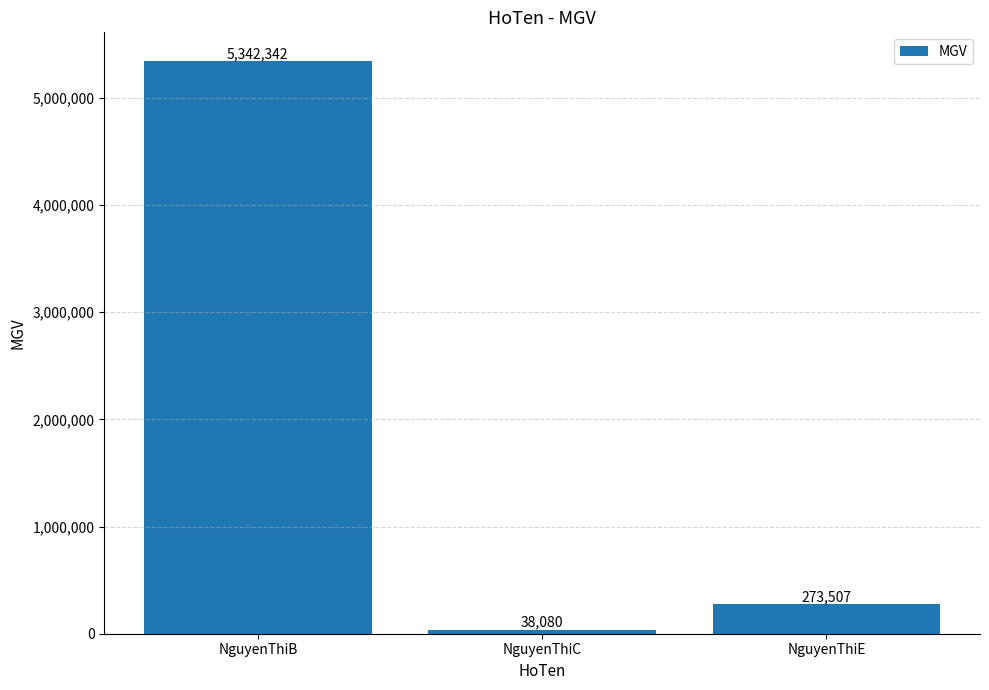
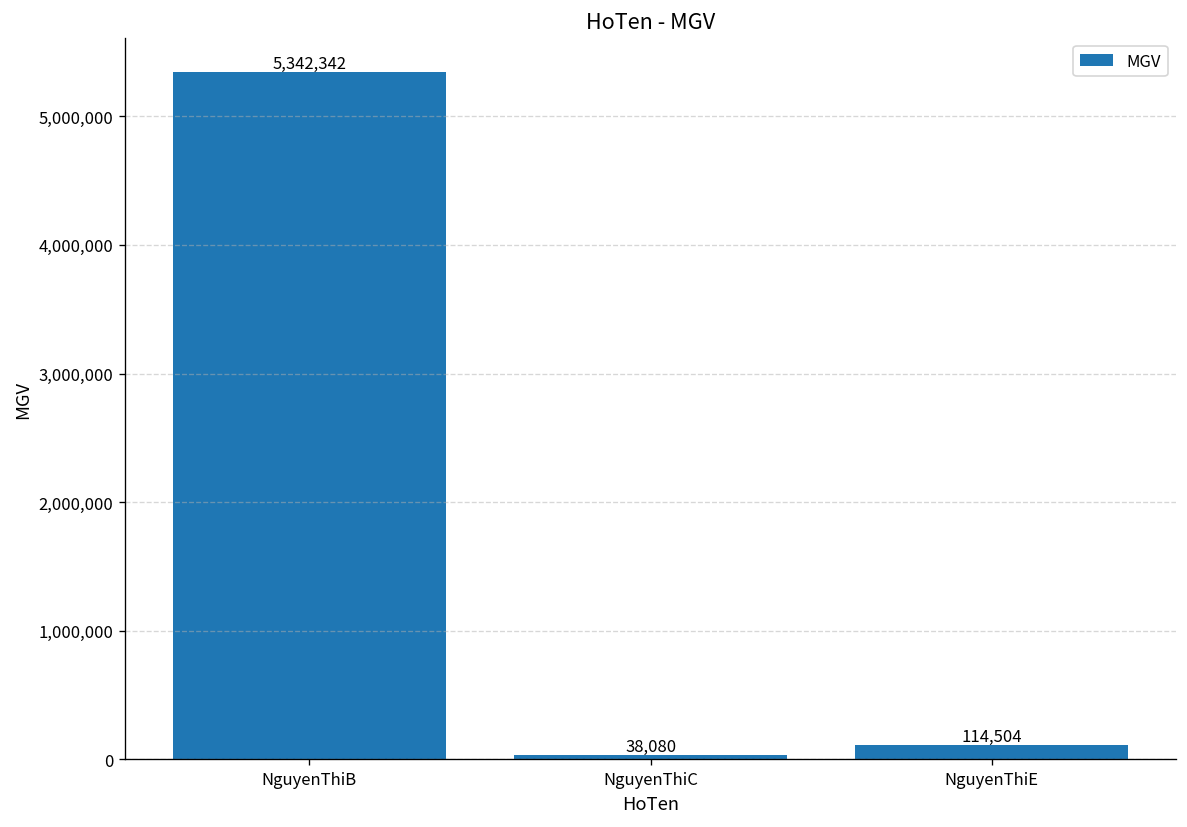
NguyenThiE: 273,507 -> 114,504
